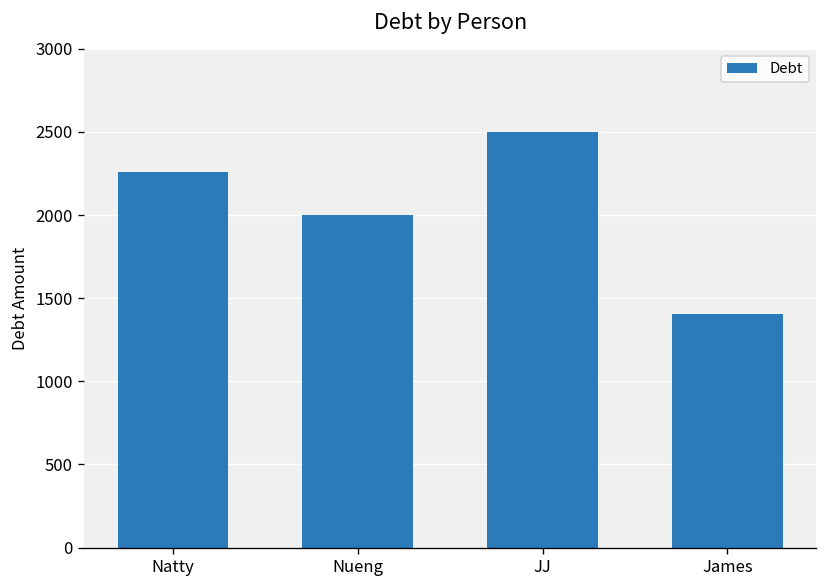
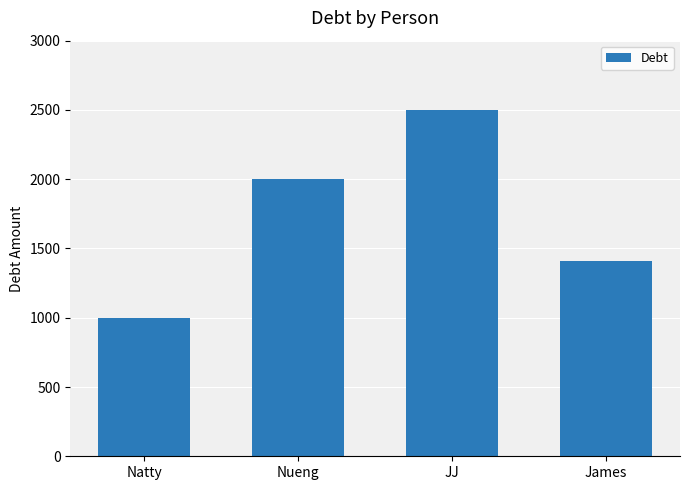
Natty: 2260 -> 1000
